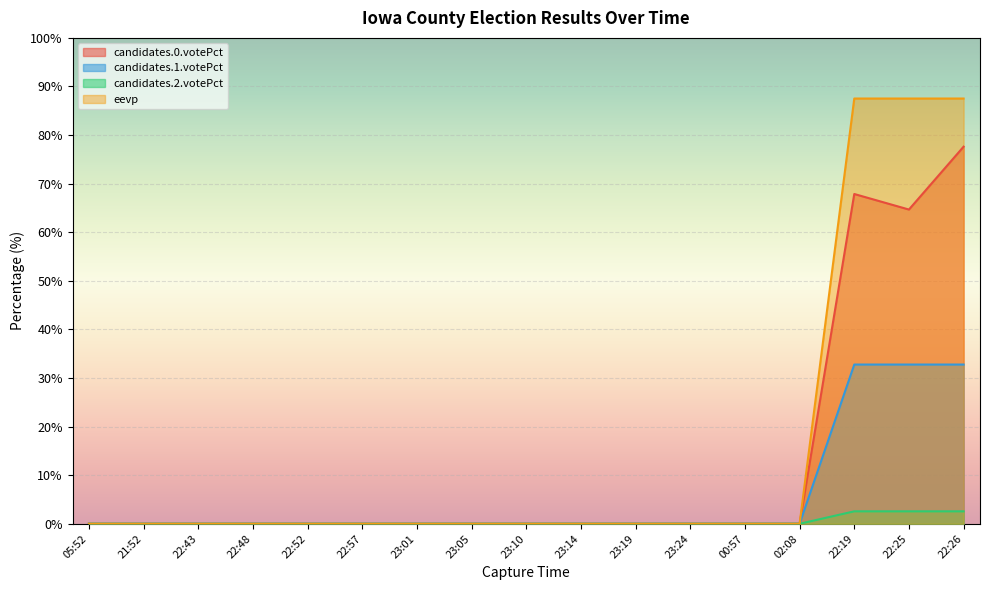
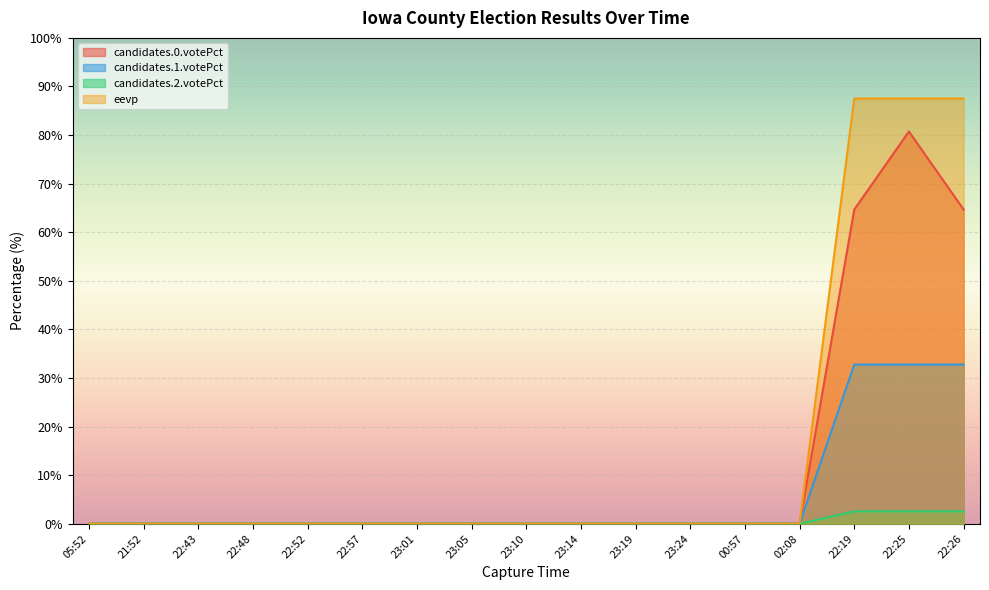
candidates.0.votePct, 22:19: 68% -> 65%
candidates.0.votePct, 22:25: 65% -> 81%
candidates.0.votePct, 22:26: 78% -> 65%
